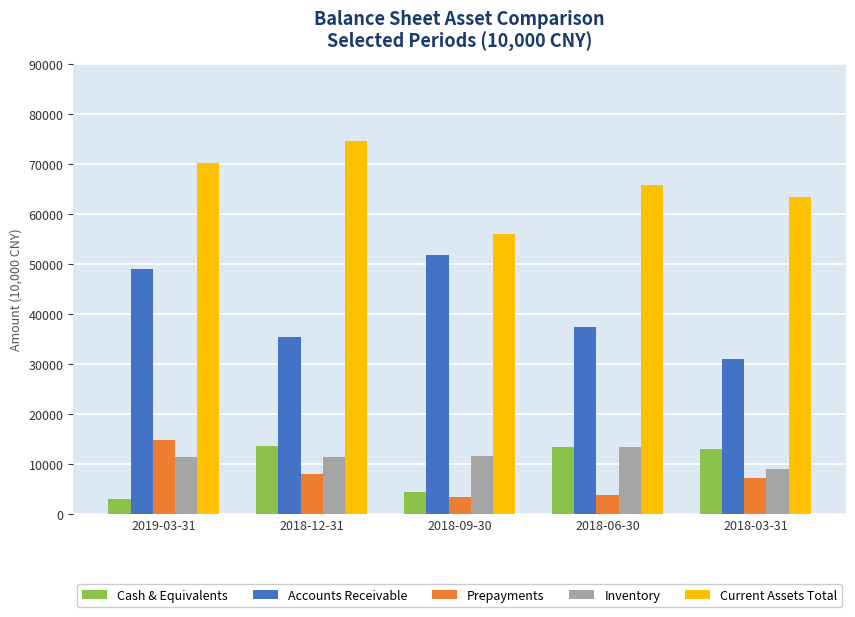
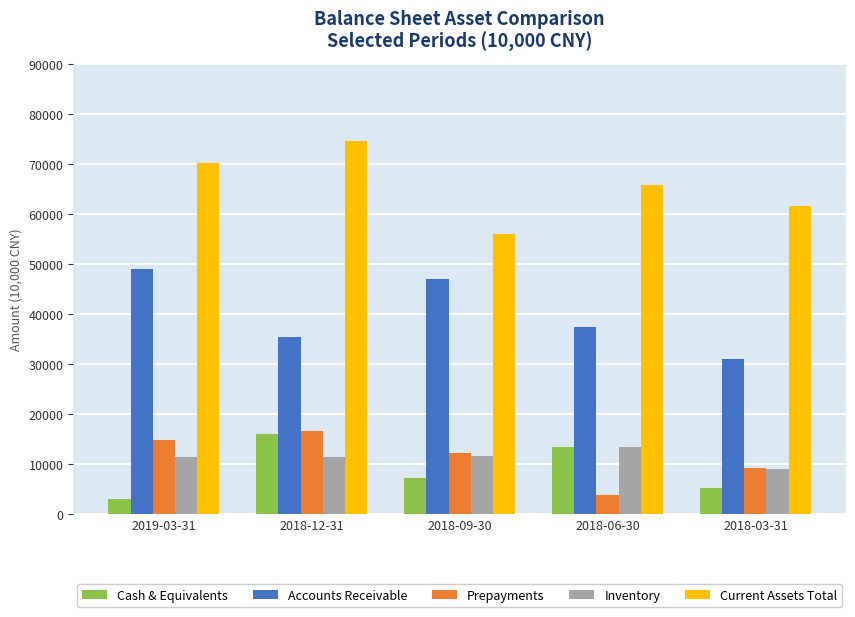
Cash & Equivalents, 2018-12-31: 14000 -> 16000
Prepayments, 2018-12-31: 8000 -> 17000
Cash & Equivalents, 2018-09-30: 5000 -> 7000
Accounts Receivable, 2018-09-30: 52000 -> 47000
Prepayments, 2018-09-30: 3000 -> 12000
Cash & Equivalents, 2018-03-31: 13000 -> 5000
Prepayments, 2018-03-31: 7000 -> 9000
Current Assets Total, 2018-03-31: 63000 -> 62000
